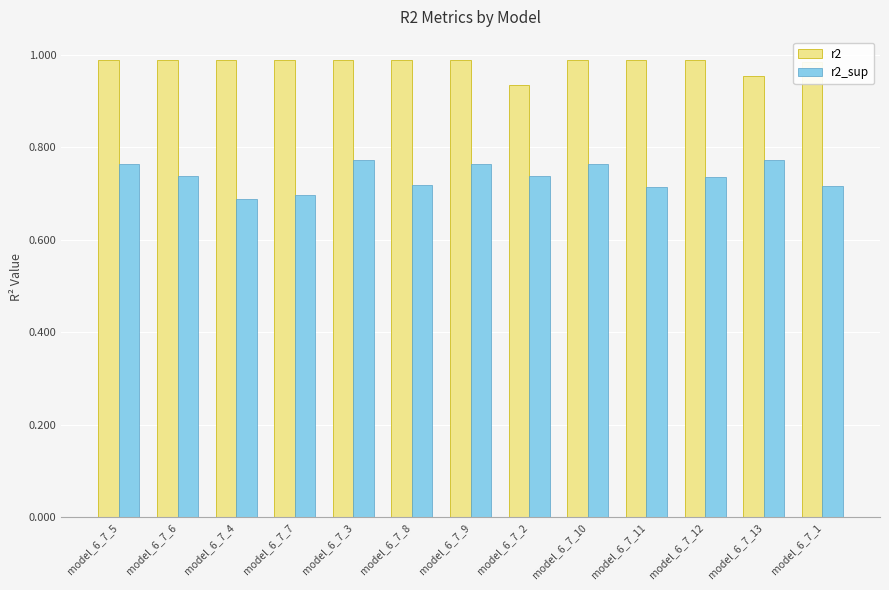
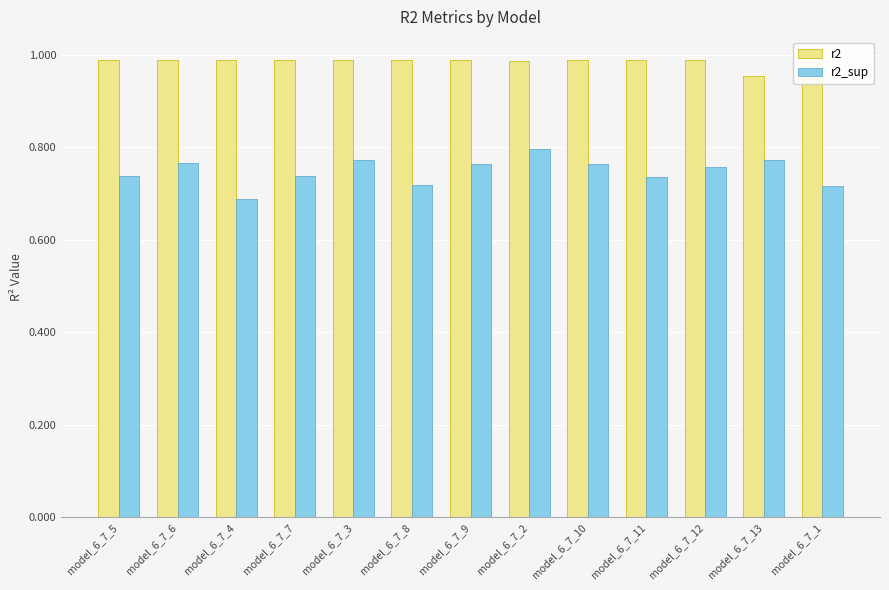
r2_sup, model_6_7_5: 0.76 -> 0.74
r2_sup, model_6_7_6: 0.74 -> 0.77
r2_sup, model_6_7_7: 0.70 -> 0.74
r2, model_6_7_2: 0.93 -> 0.99
r2_sup, model_6_7_2: 0.74 -> 0.80
r2_sup, model_6_7_11: 0.71 -> 0.74
r2_sup, model_6_7_12: 0.74 -> 0.76
